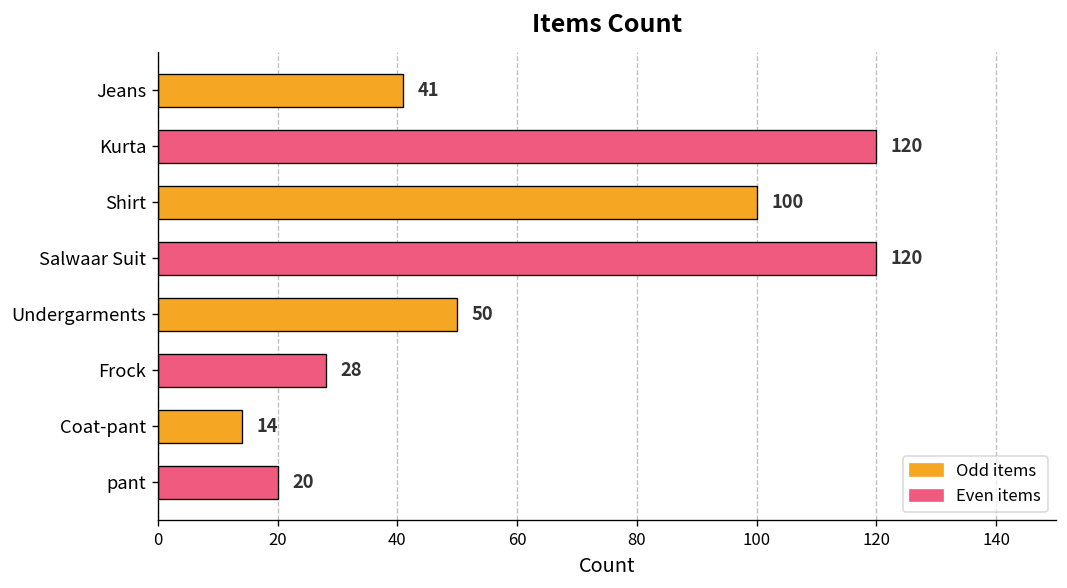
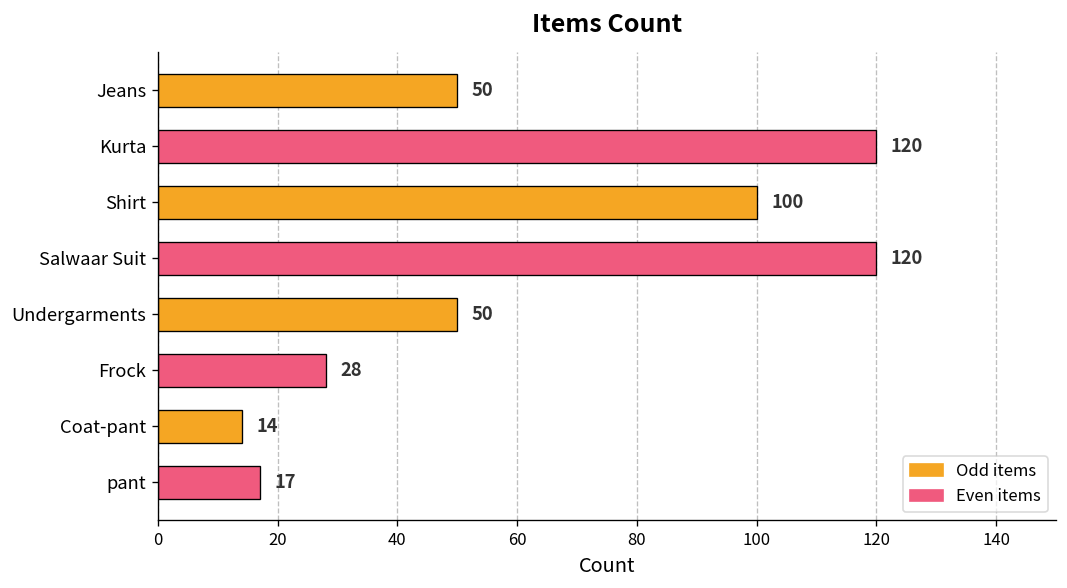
Jeans: 41 -> 50
pant: 20 -> 17
